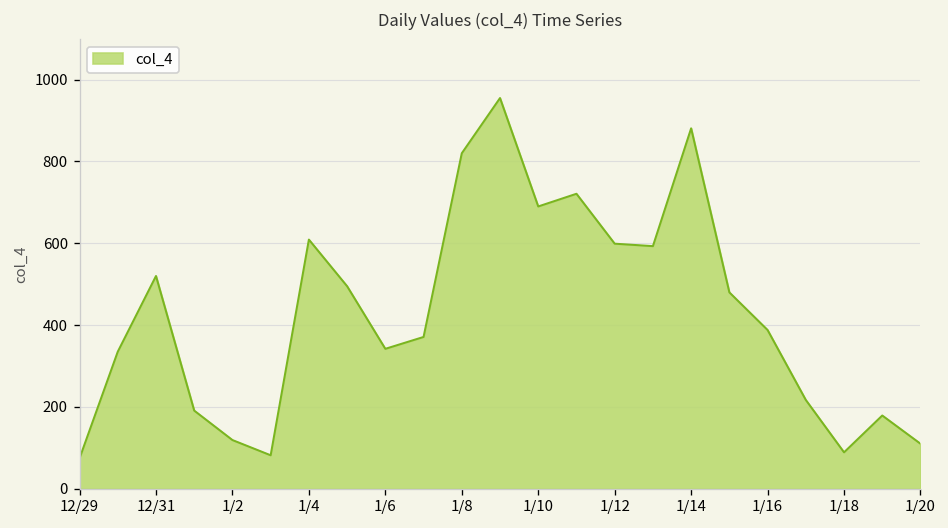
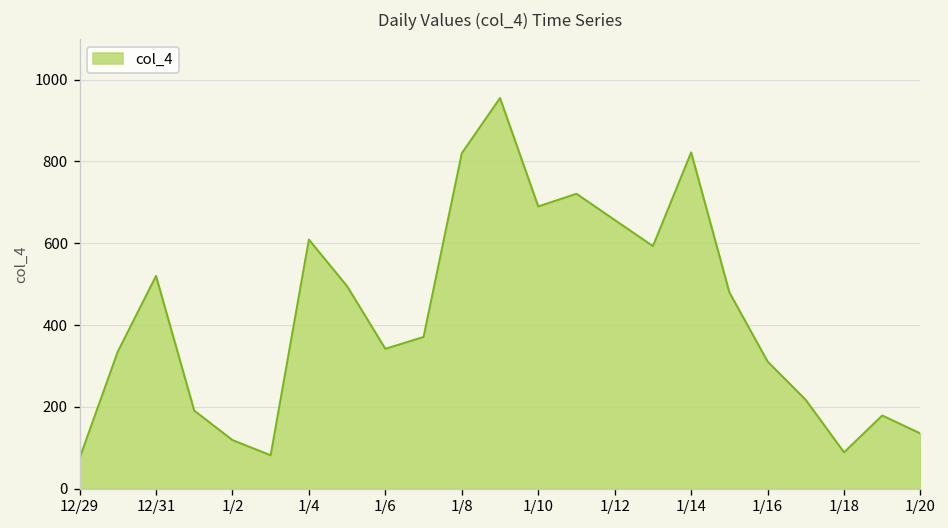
1/12: 600 -> 660
1/14: 880 -> 820
1/16: 390 -> 310
1/20: 110 -> 140
